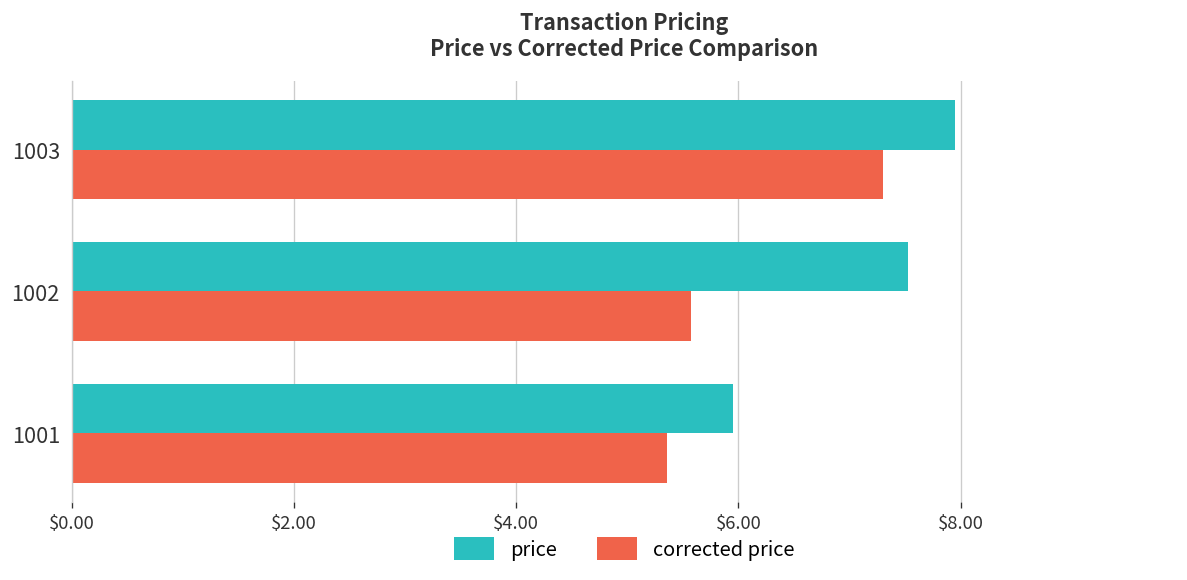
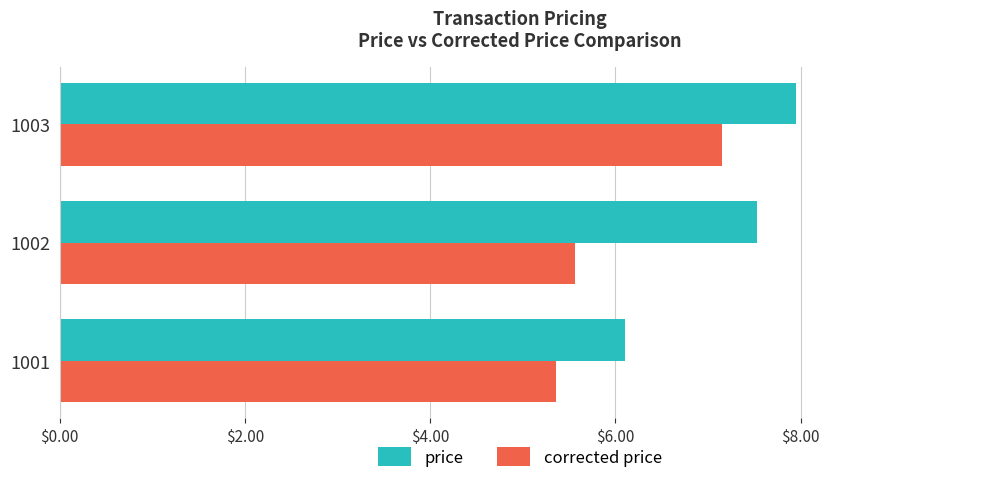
corrected price, 1003: $7.3 -> $7.2
price, 1001: $6.0 -> $6.1
